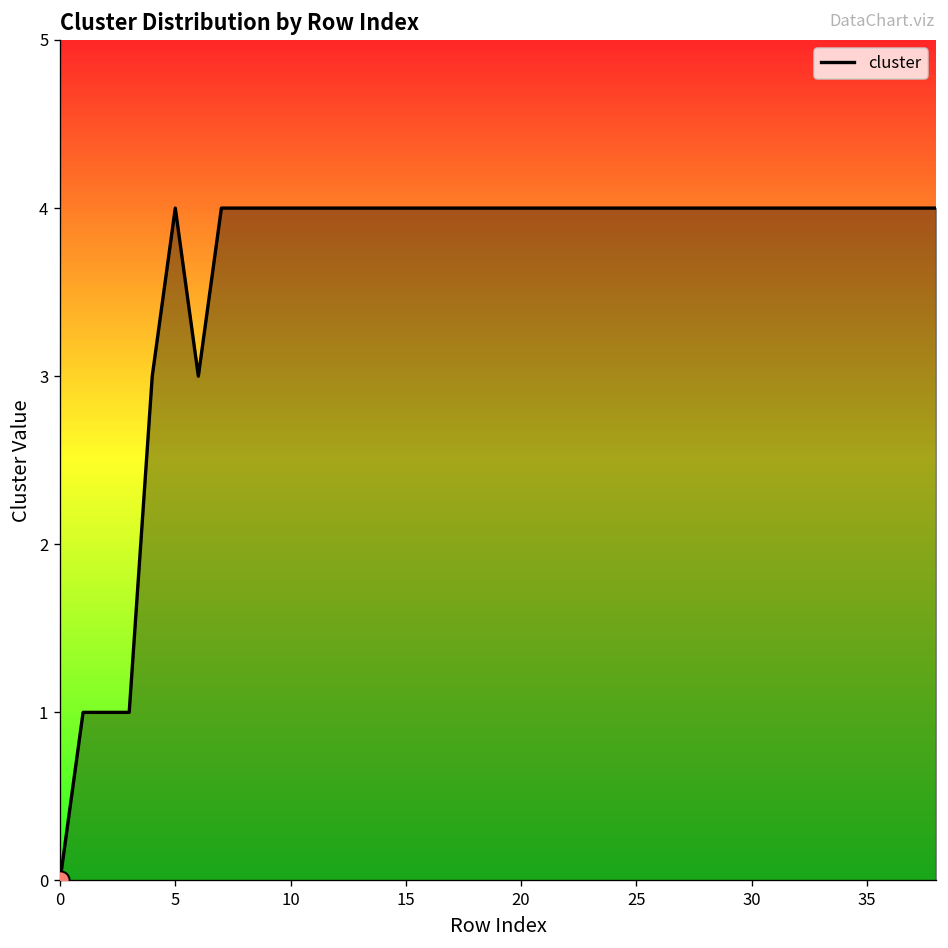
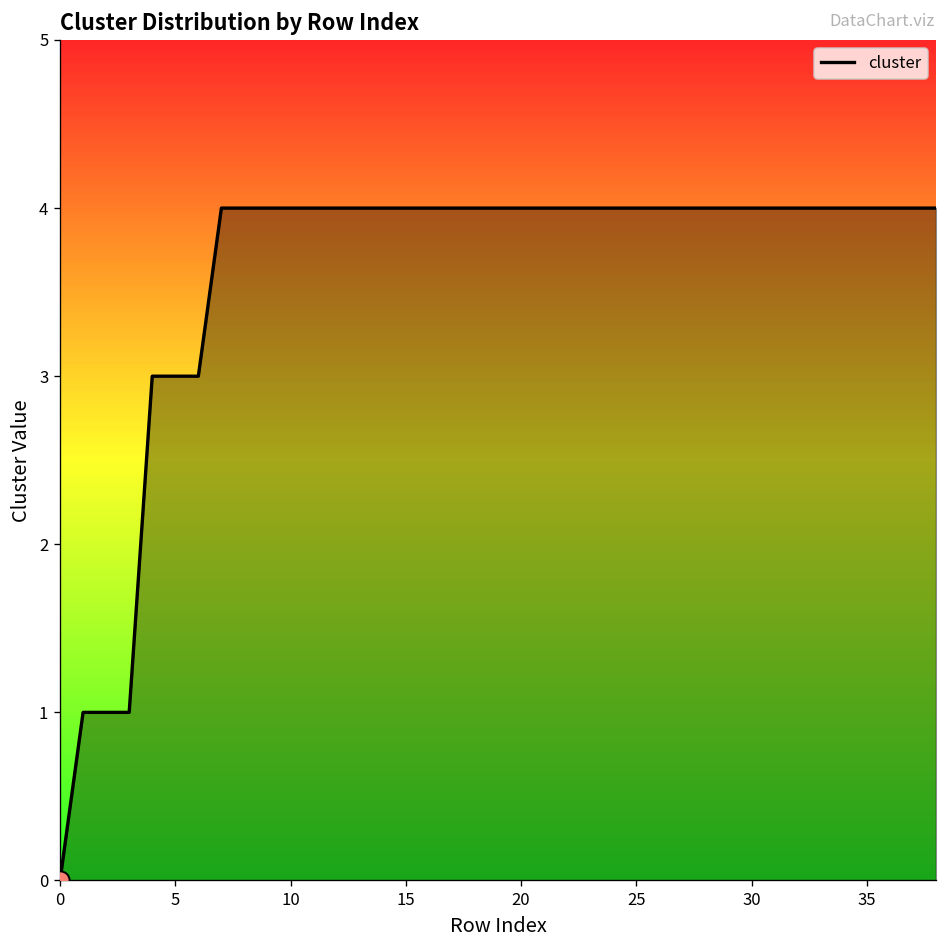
cluster, 5: 4 -> 3
